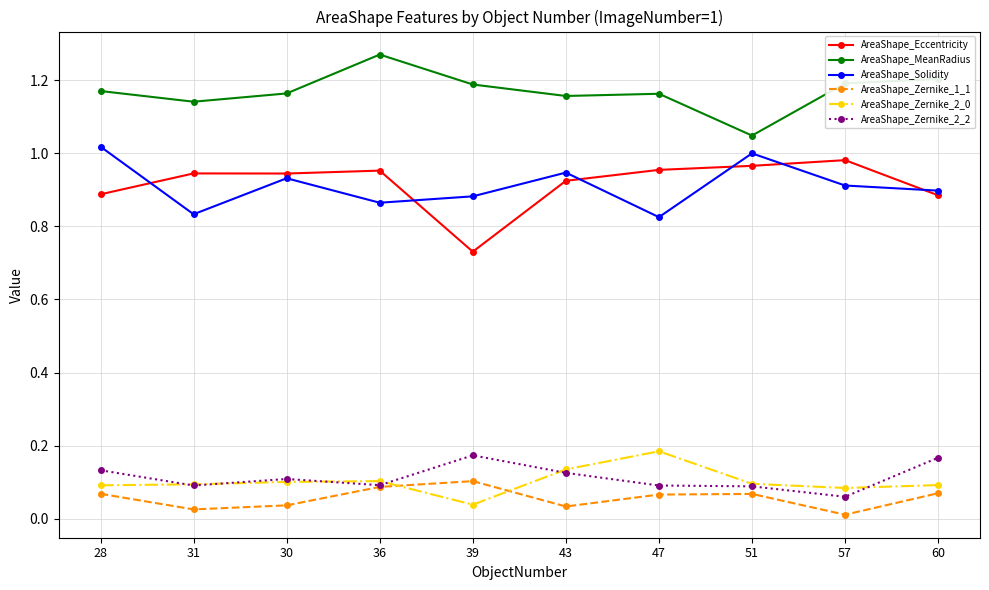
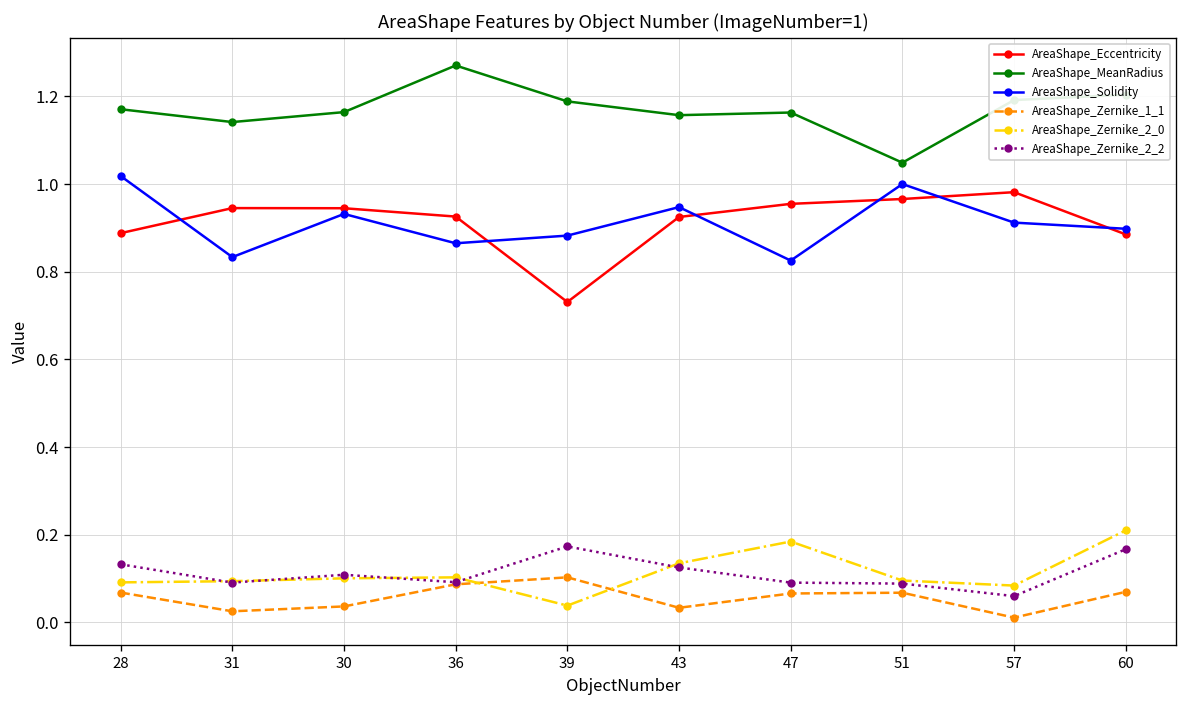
AreaShape_Eccentricity, 36: 0.95 -> 0.93
AreaShape_Zernike_2_0, 60: 0.09 -> 0.21
